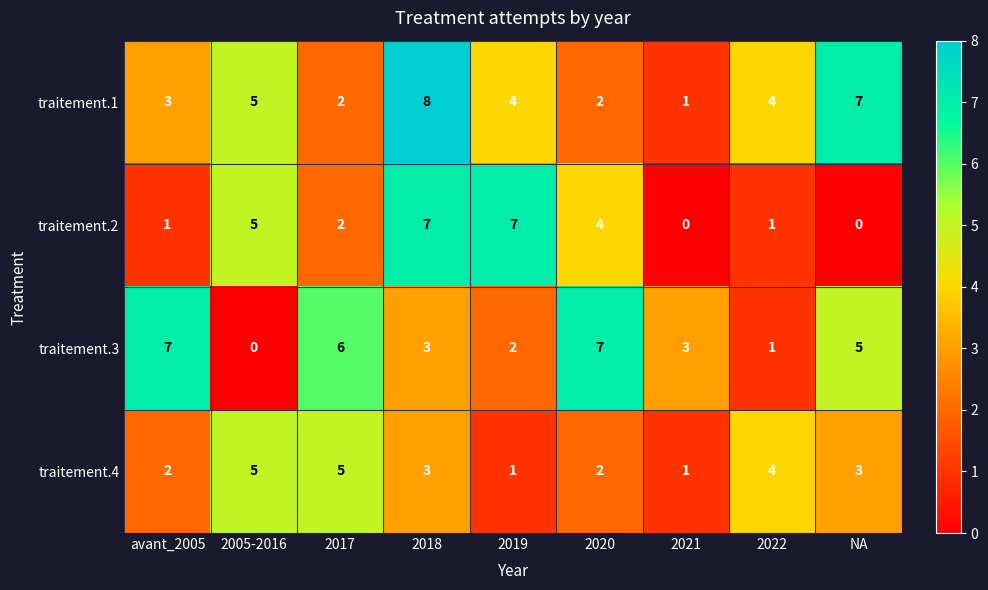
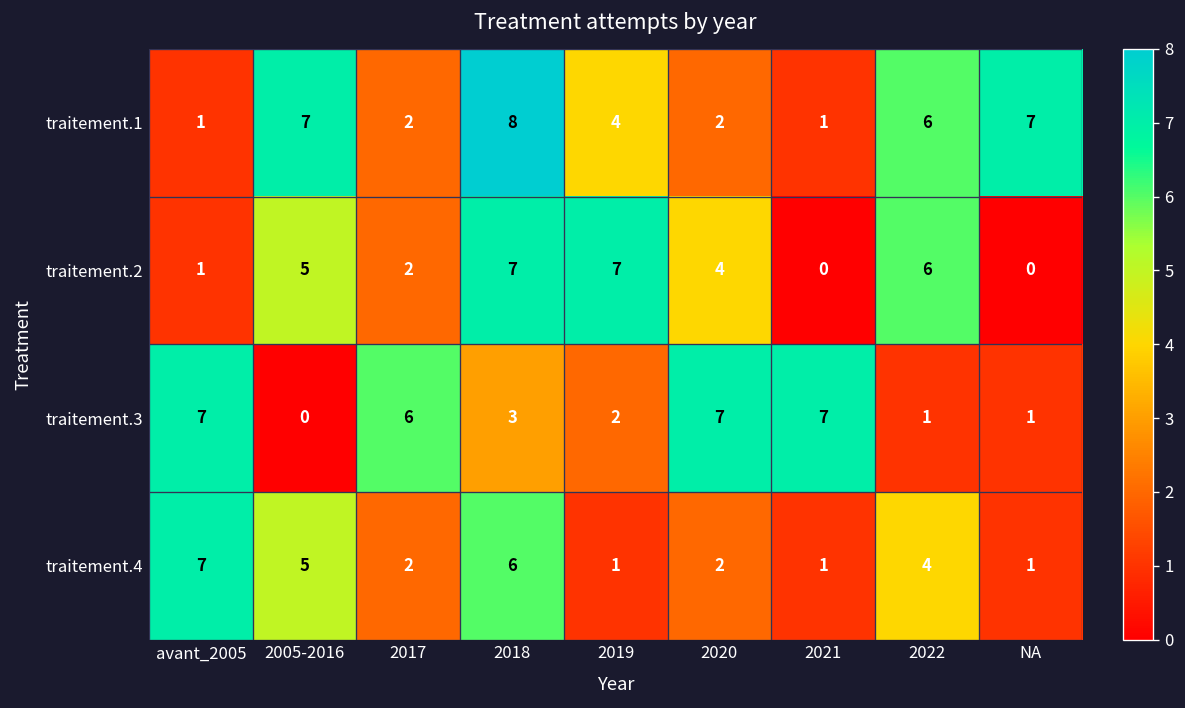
traitement.1, avant_2005: 3 -> 1
traitement.1, 2005-2016: 5 -> 7
traitement.1, 2022: 4 -> 6
traitement.2, 2022: 1 -> 6
traitement.3, 2021: 3 -> 7
traitement.3, NA: 5 -> 1
traitement.4, avant_2005: 2 -> 7
traitement.4, 2017: 5 -> 2
traitement.4, 2018: 3 -> 6
traitement.4, NA: 3 -> 1
